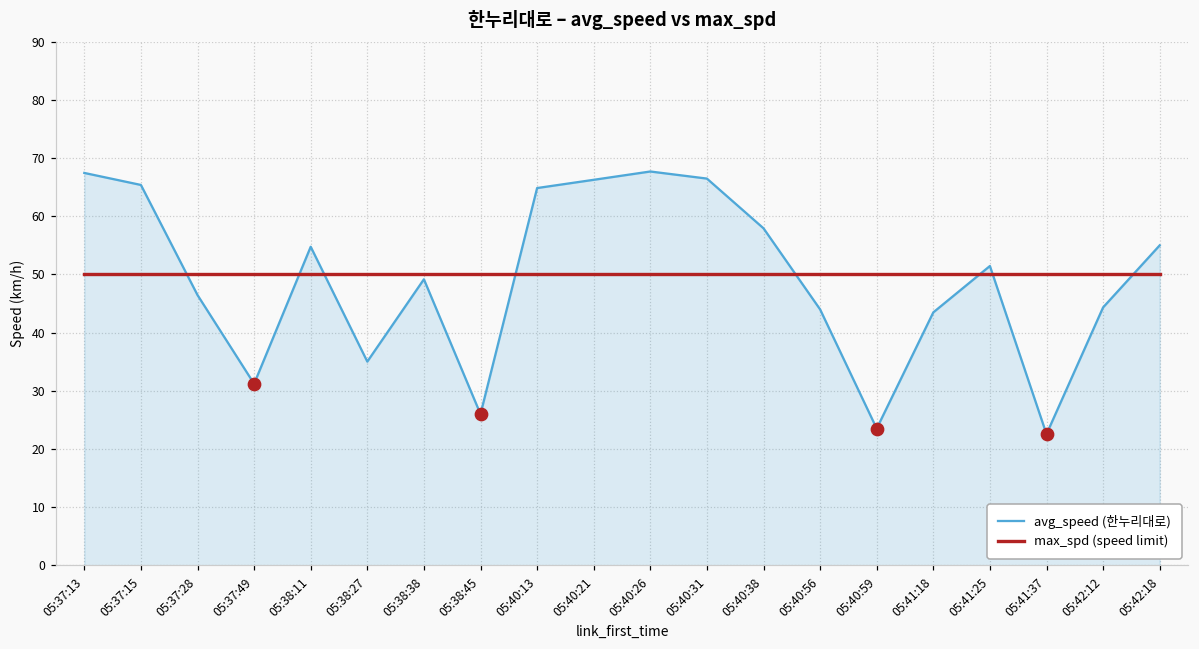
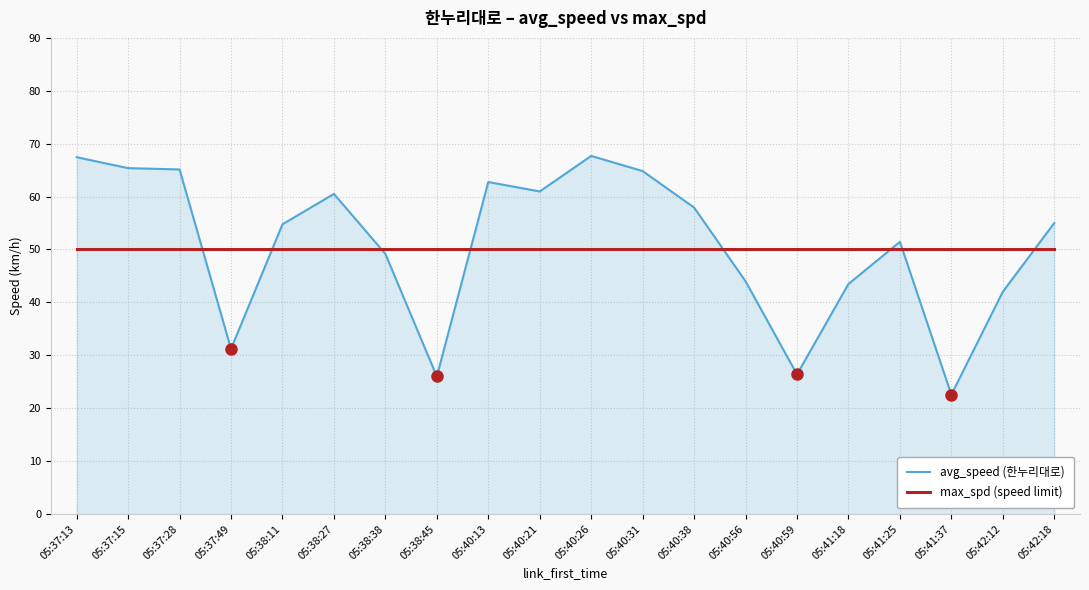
avg_speed (한누리대로), 05:37:28: 46 -> 65
avg_speed (한누리대로), 05:38:27: 35 -> 61
avg_speed (한누리대로), 05:40:13: 65 -> 63
avg_speed (한누리대로), 05:40:21: 66 -> 61
avg_speed (한누리대로), 05:40:31: 66 -> 65
avg_speed (한누리대로), 05:40:59: 24 -> 26
avg_speed (한누리대로), 05:42:12: 44 -> 42
